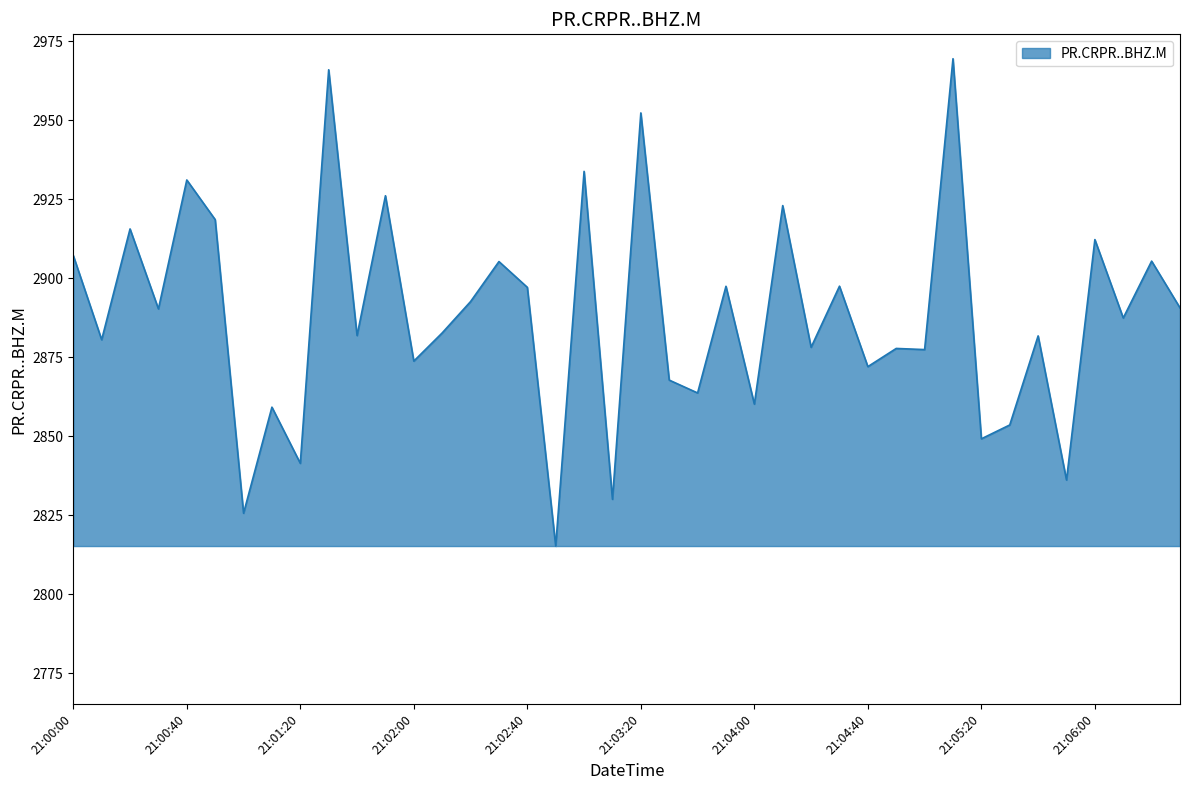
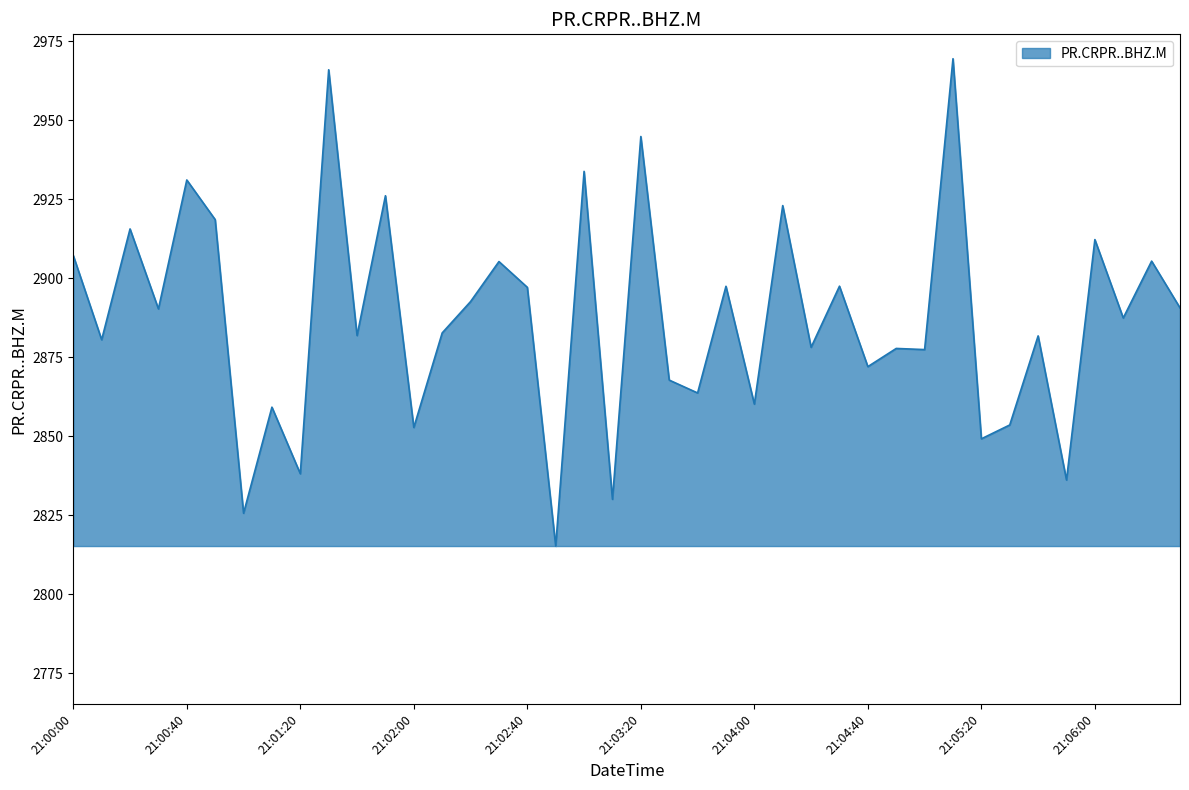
21:01:20: 2841 -> 2838
21:02:00: 2874 -> 2853
21:03:20: 2952 -> 2945
